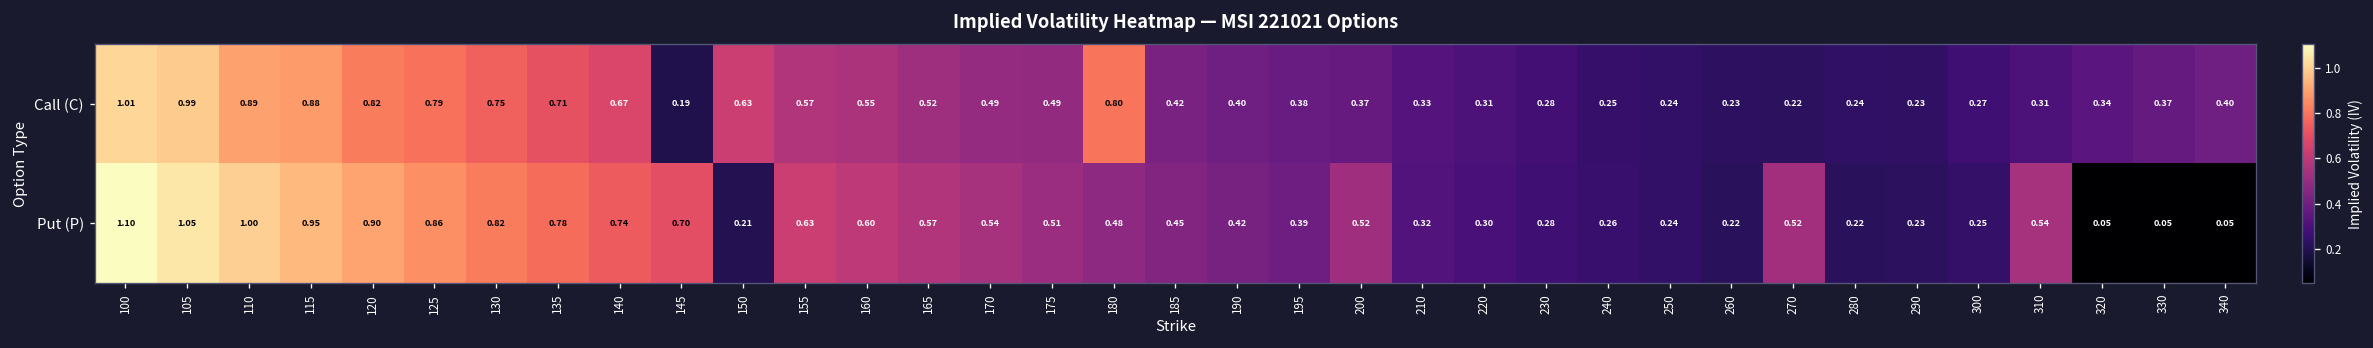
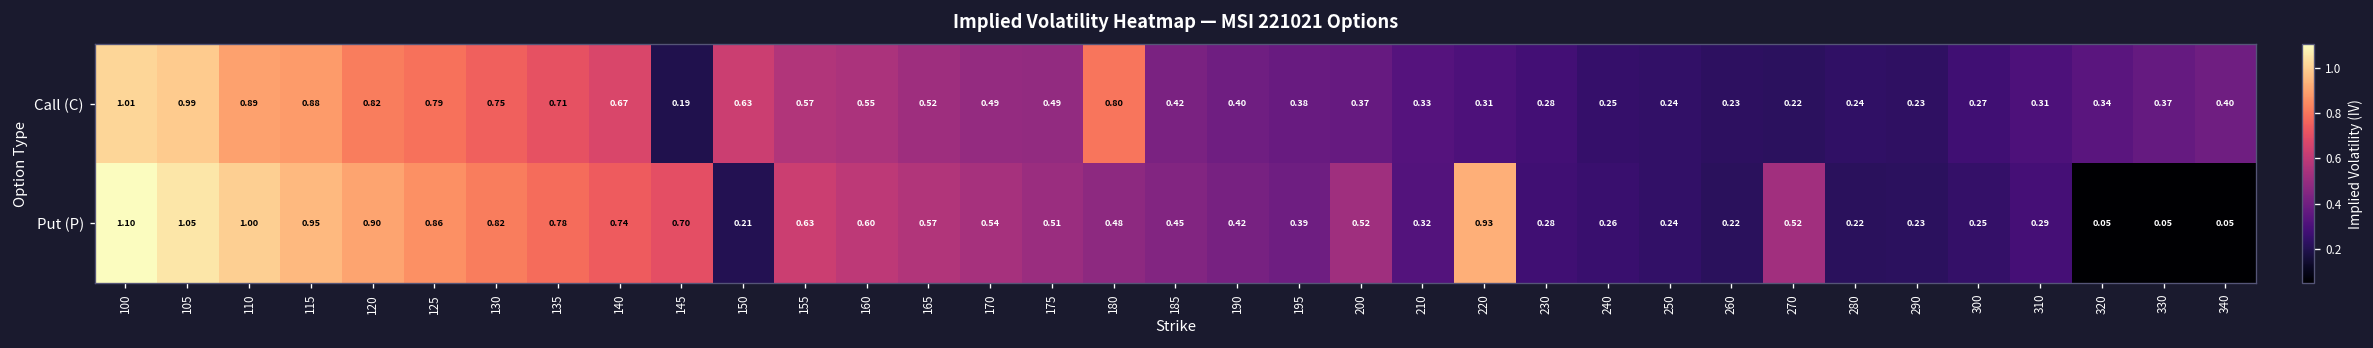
Put (P), 220: 0.30 -> 0.93
Put (P), 310: 0.54 -> 0.29
